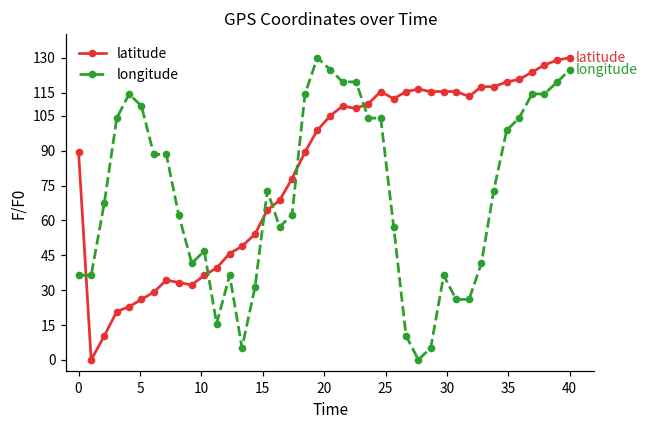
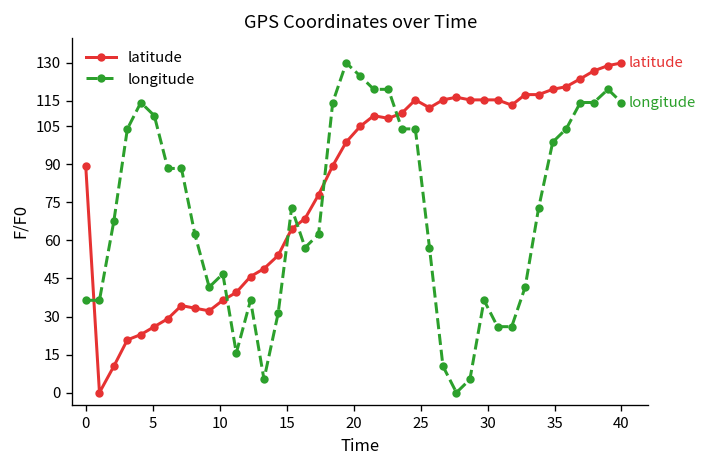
longitude, 40: 125 -> 114
